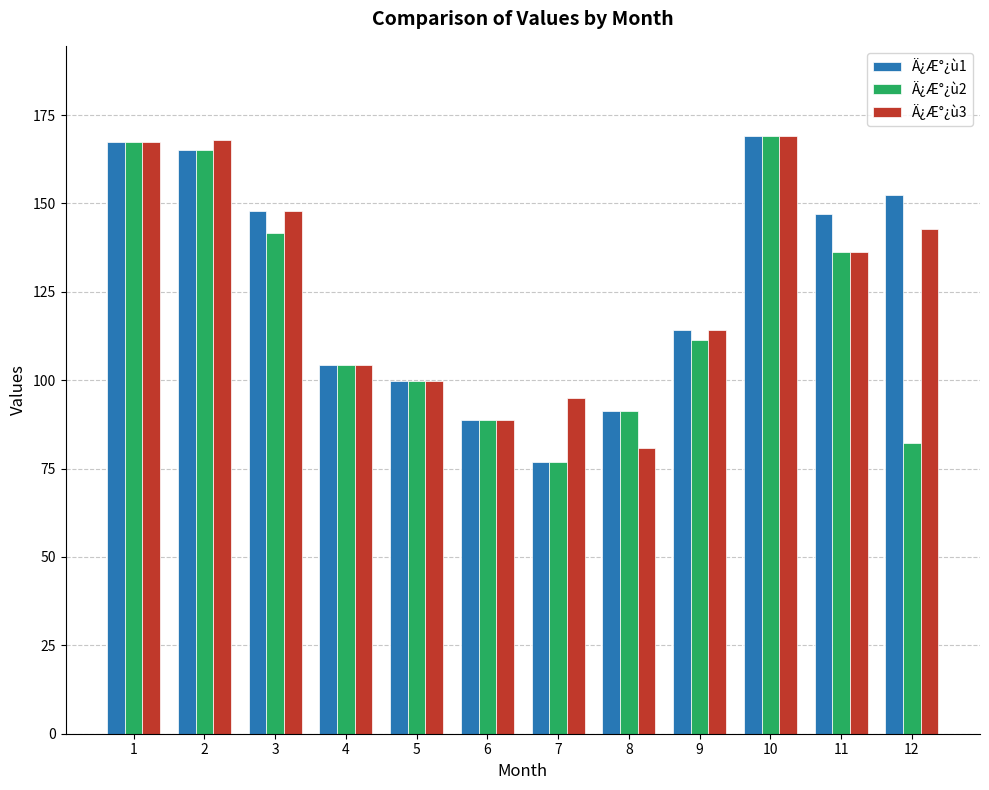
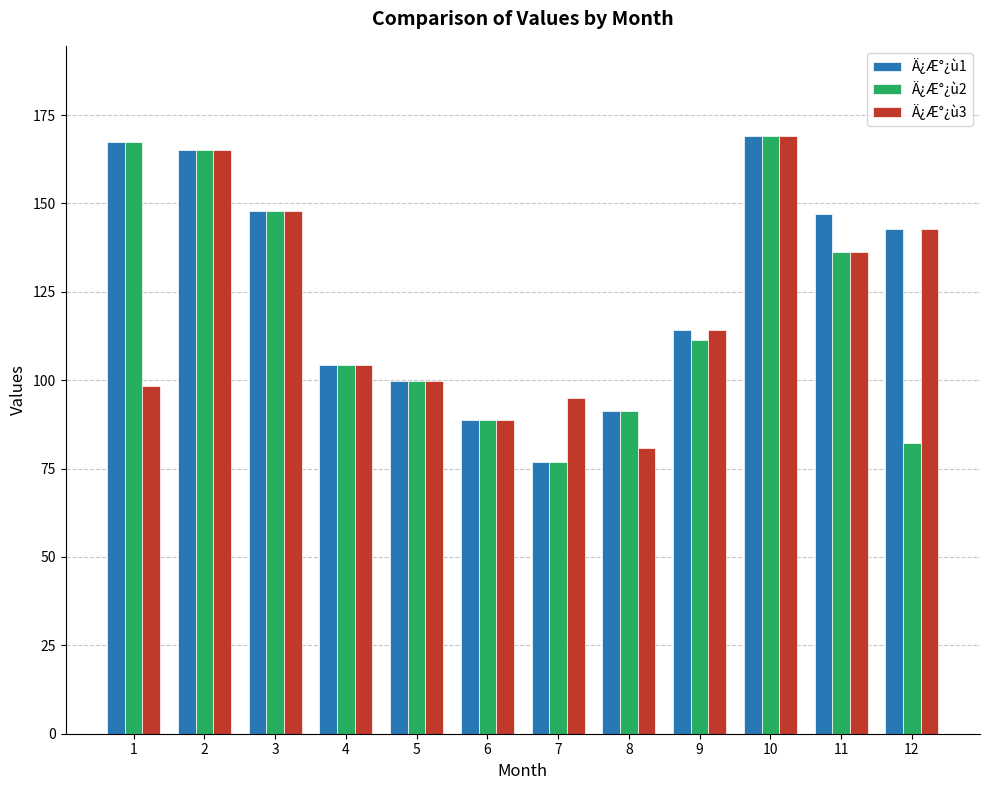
Ä¿Æ°¿ù3, 1: 167 -> 98
Ä¿Æ°¿ù3, 2: 168 -> 165
Ä¿Æ°¿ù2, 3: 142 -> 148
Ä¿Æ°¿ù1, 12: 152 -> 143
